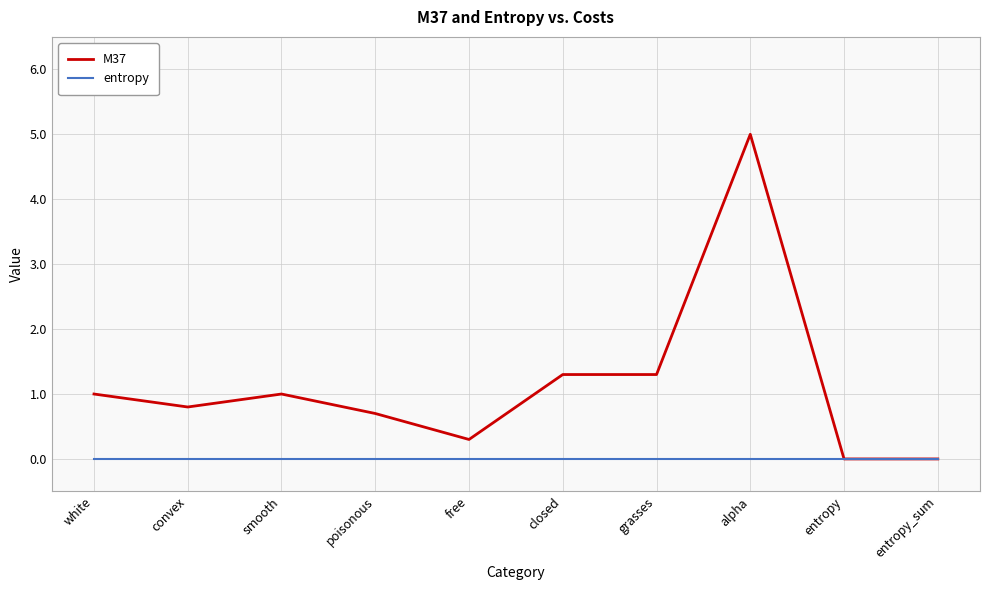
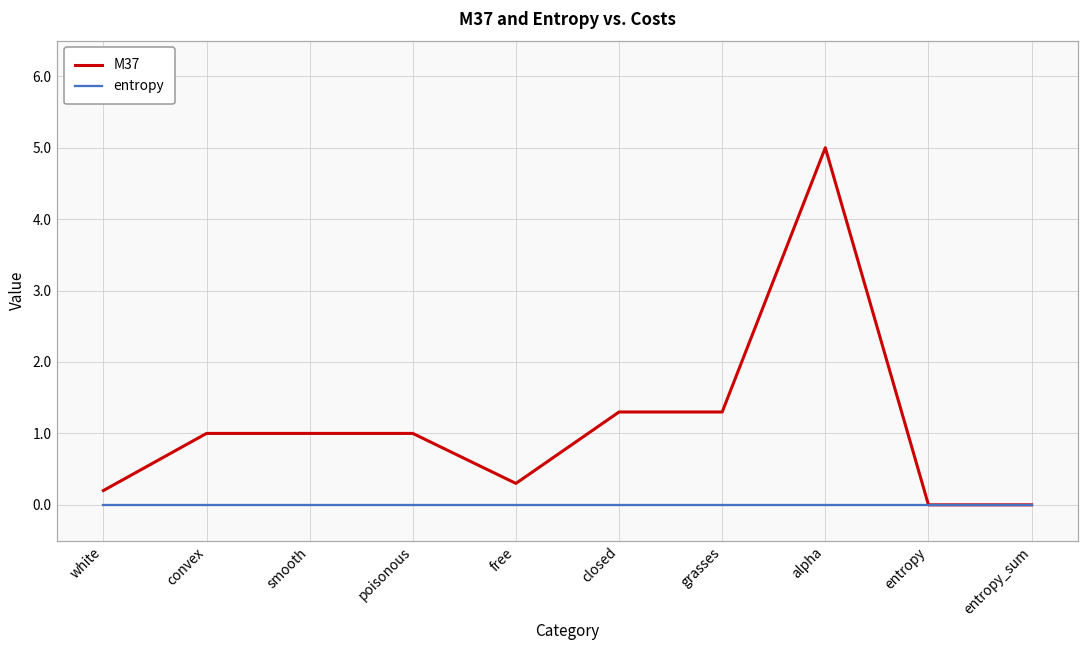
M37, white: 1.0 -> 0.2
M37, convex: 0.8 -> 1.0
M37, poisonous: 0.7 -> 1.0
